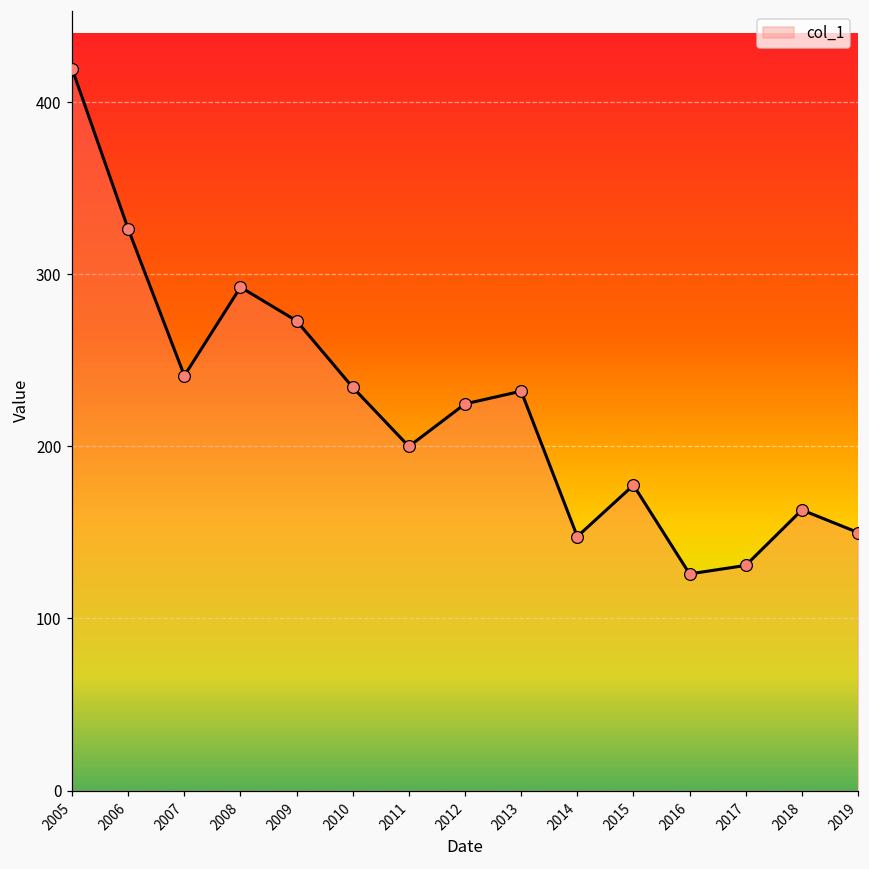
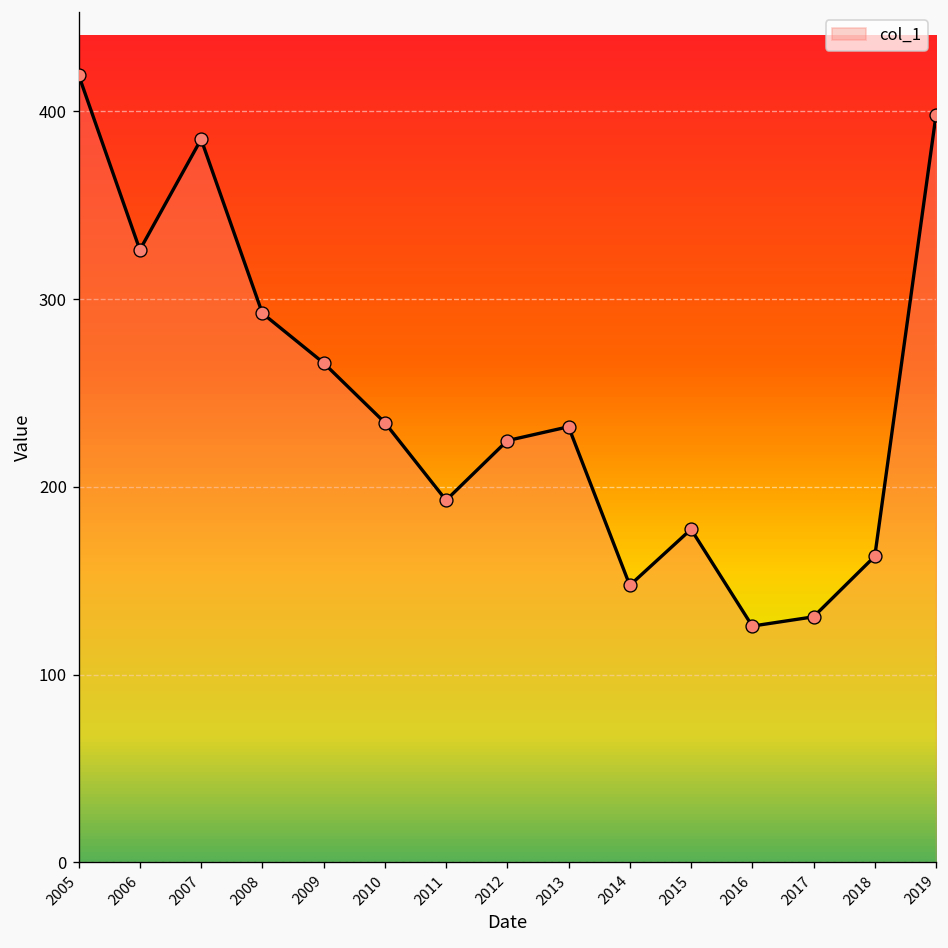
2007: 241 -> 385
2009: 273 -> 266
2011: 200 -> 193
2019: 150 -> 398
